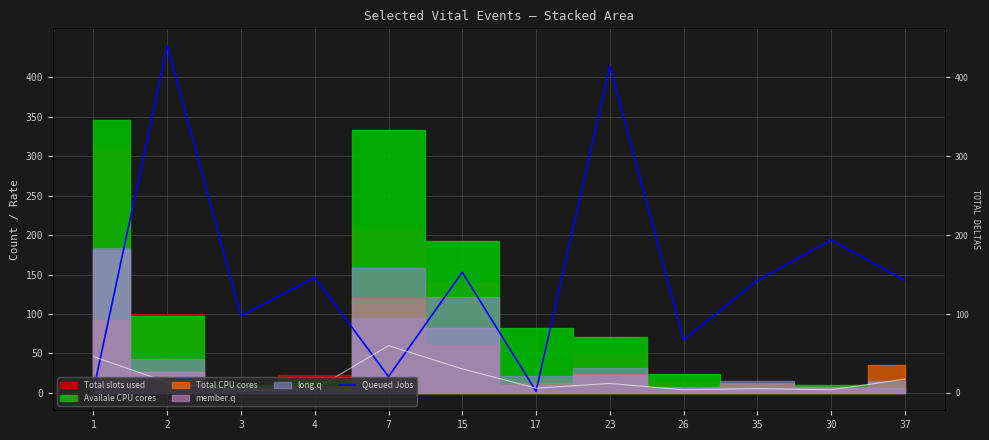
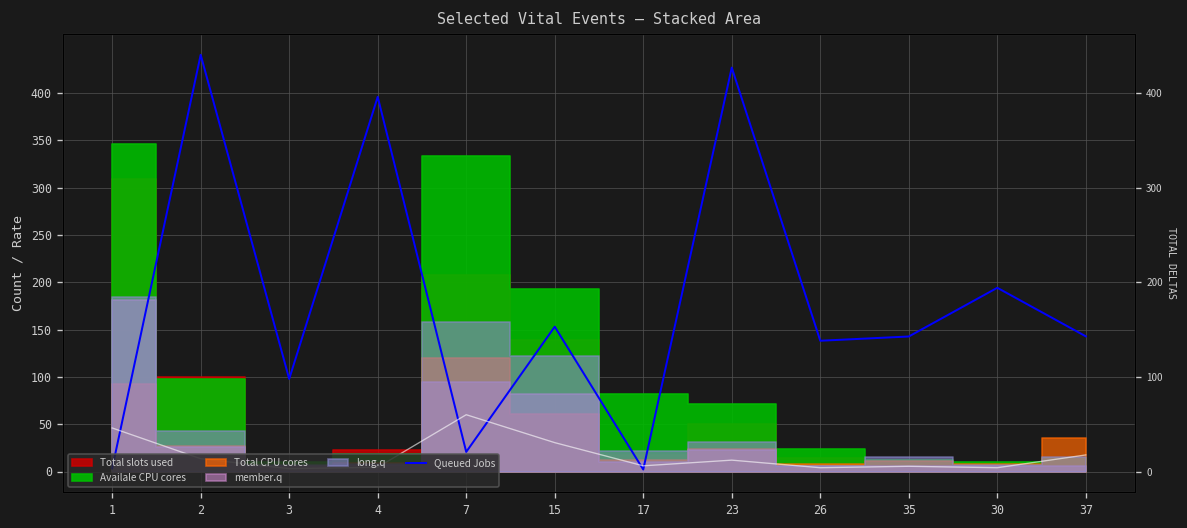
Queued Jobs, 4: 150 -> 400
Queued Jobs, 23: 410 -> 430
Queued Jobs, 26: 70 -> 140
